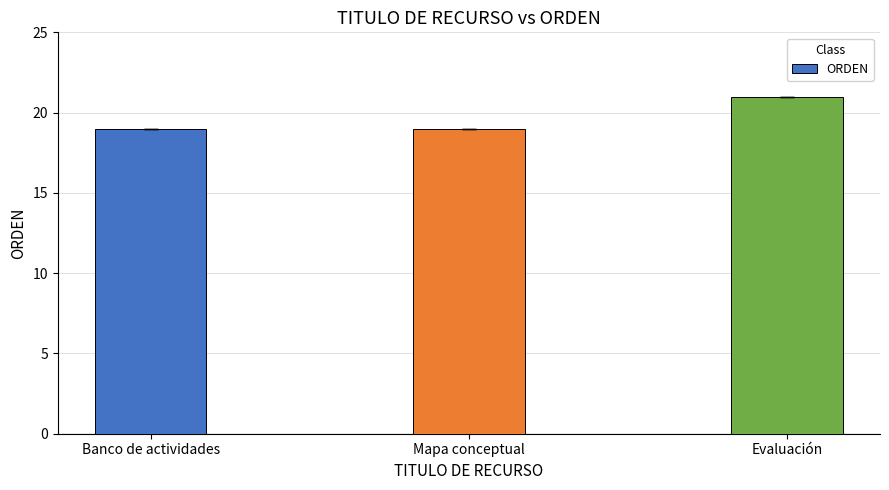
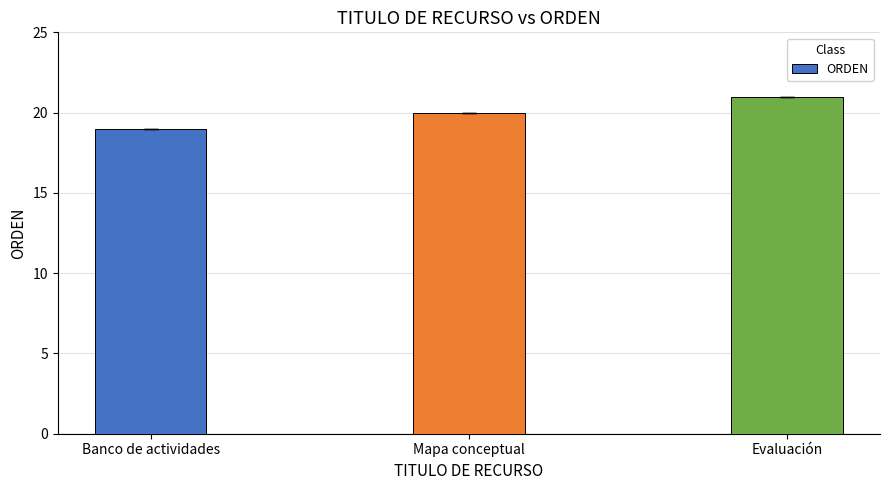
Mapa conceptual: 19 -> 20
